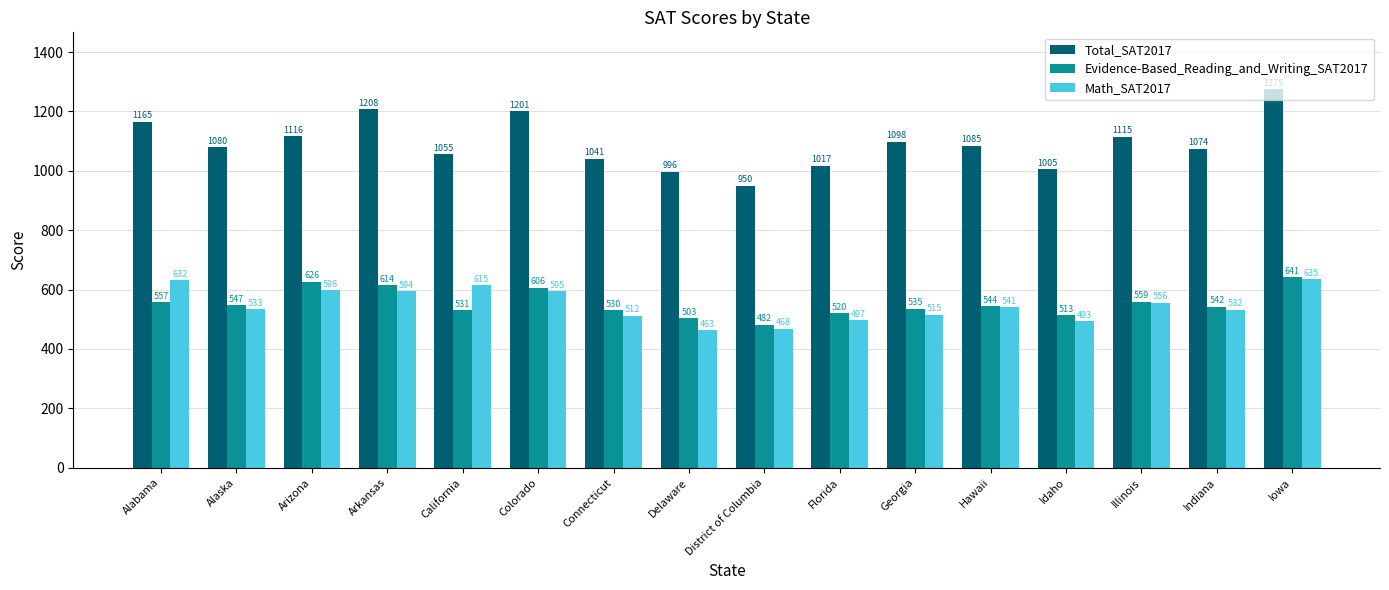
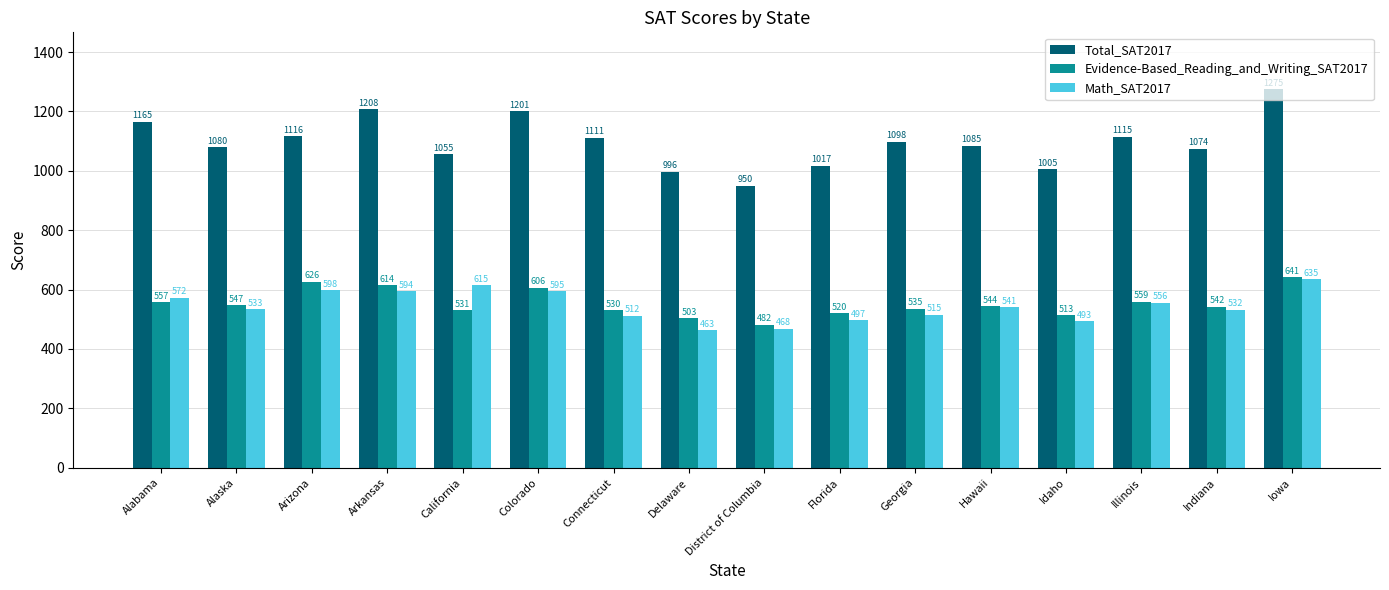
Math_SAT2017, Alabama: 632 -> 572
Total_SAT2017, Connecticut: 1041 -> 1111
